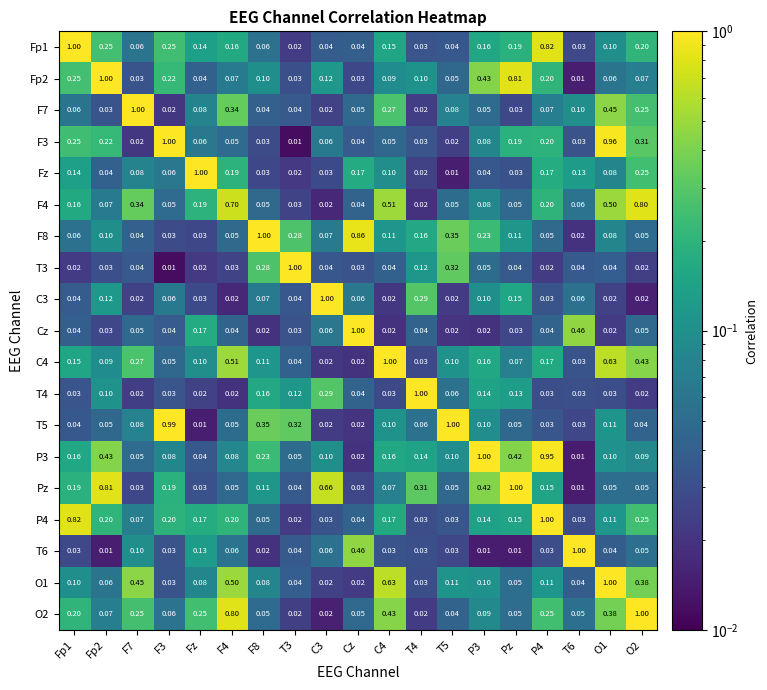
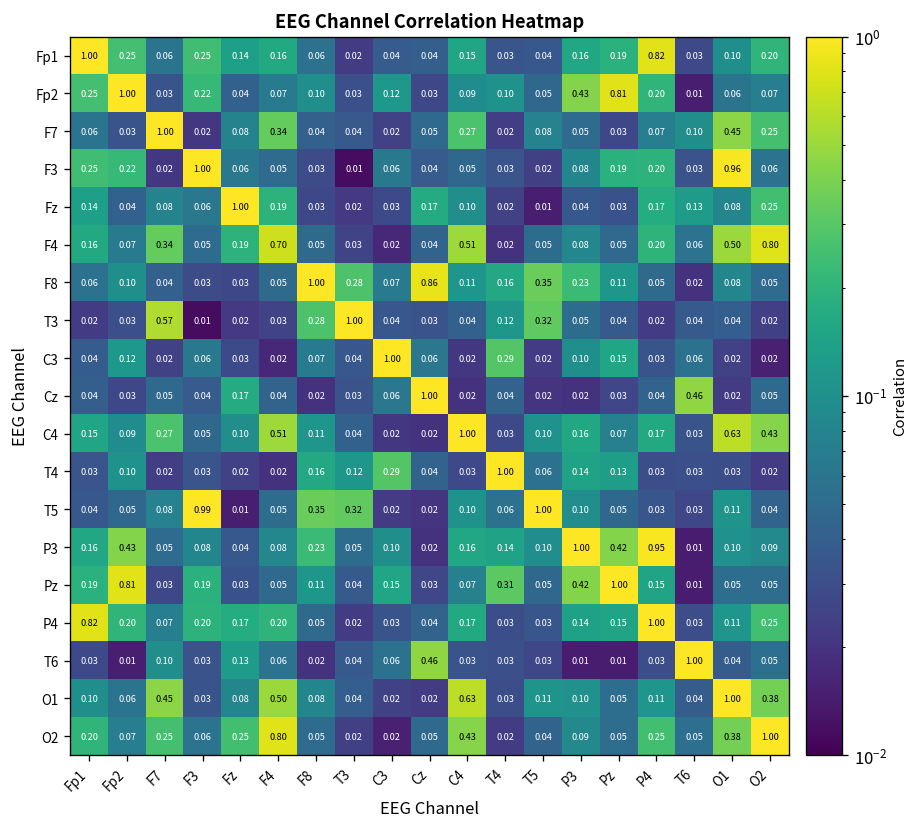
F3, O2: 0.31 -> 0.06
T3, F7: 0.04 -> 0.57
Pz, C3: 0.66 -> 0.15
